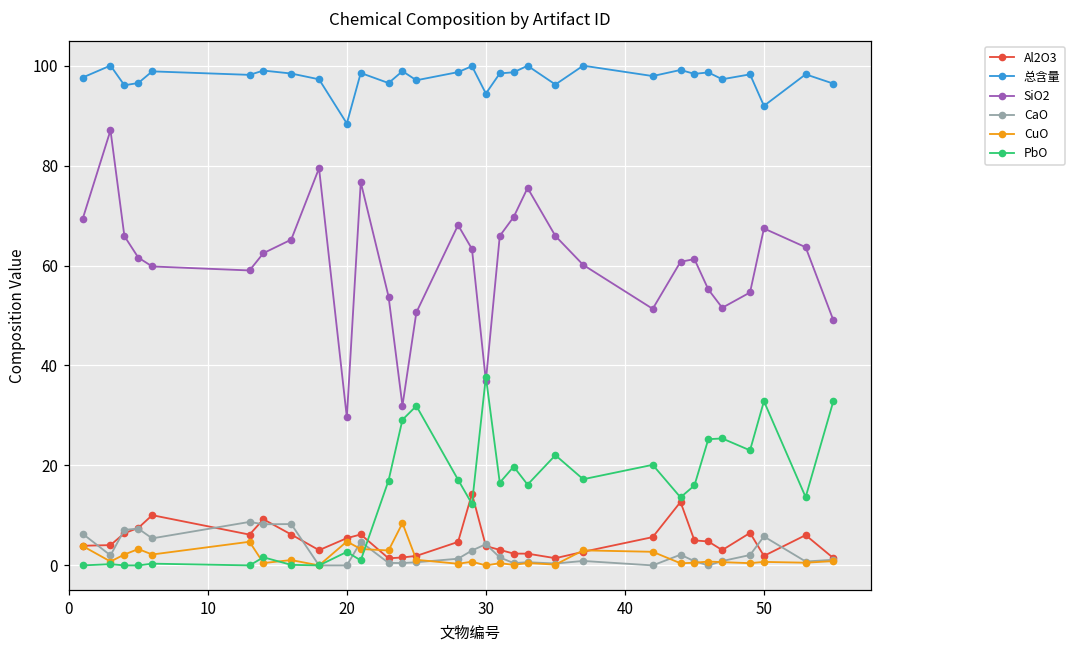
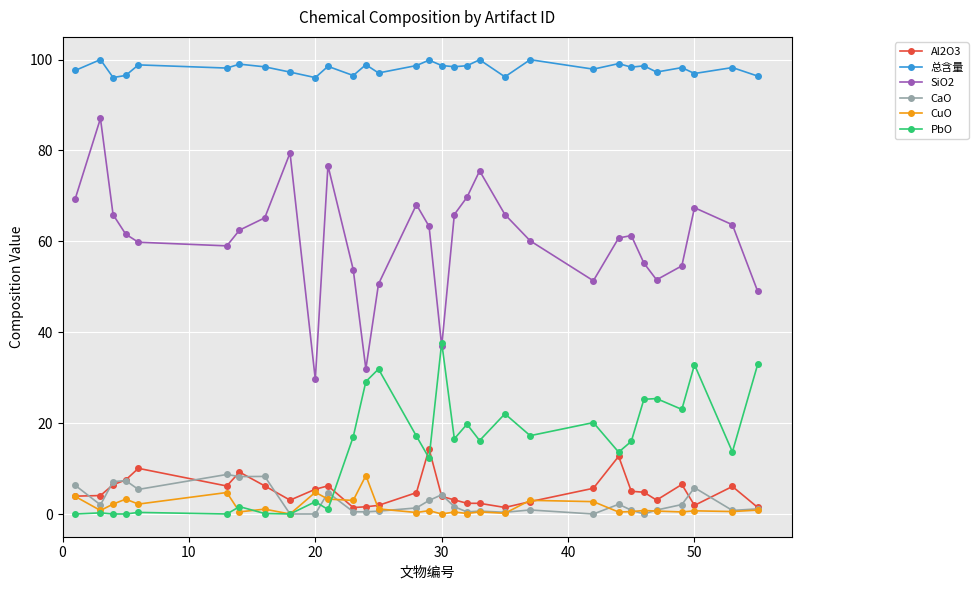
总含量, 20: 88 -> 96
总含量, 30: 94 -> 99
总含量, 50: 92 -> 97
